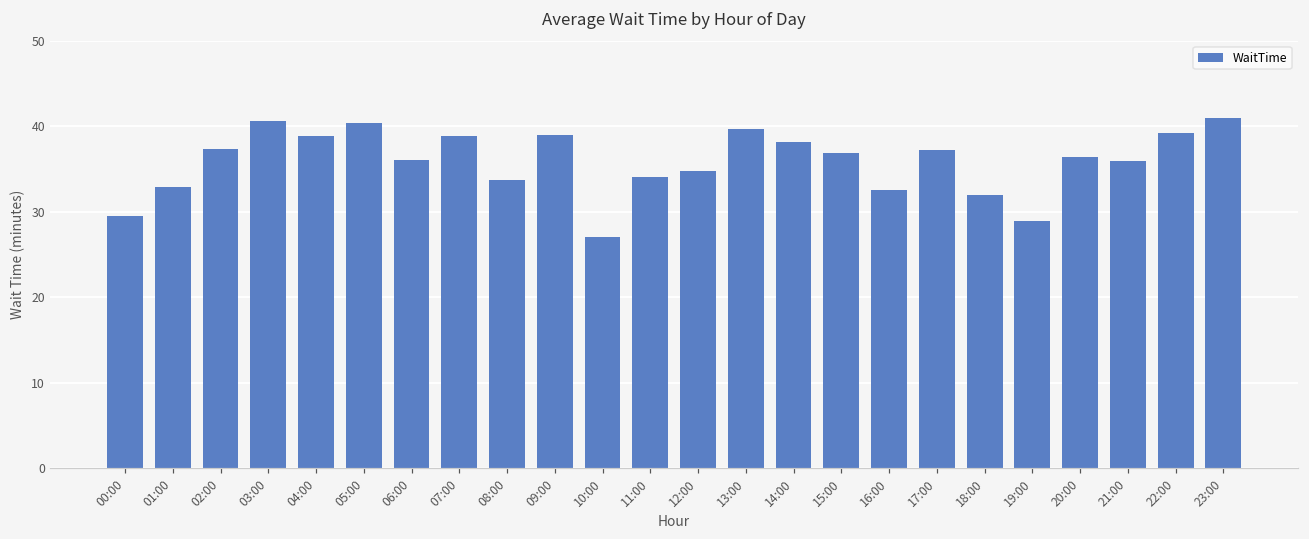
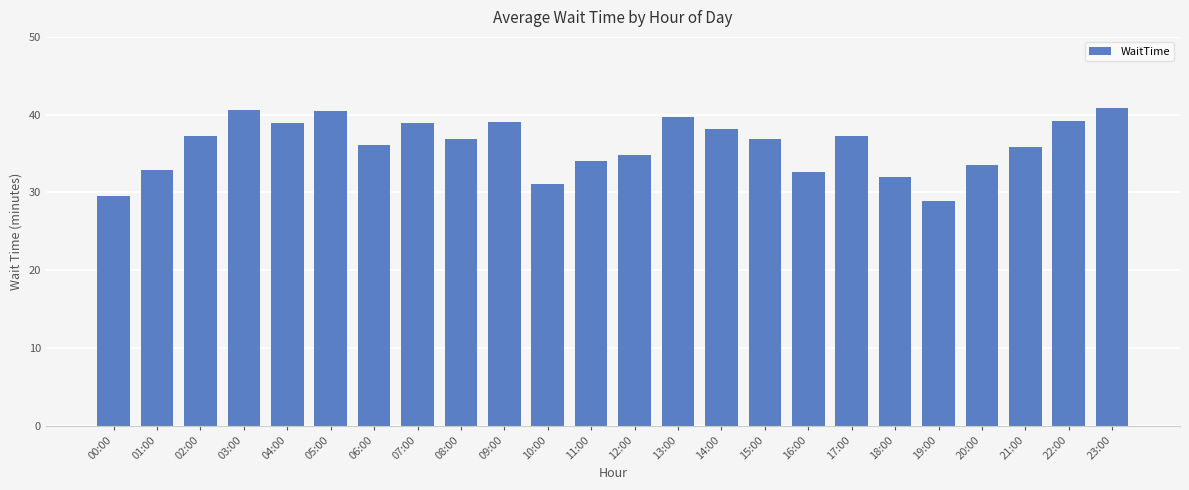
08:00: 34 -> 37
10:00: 27 -> 31
20:00: 36 -> 34
